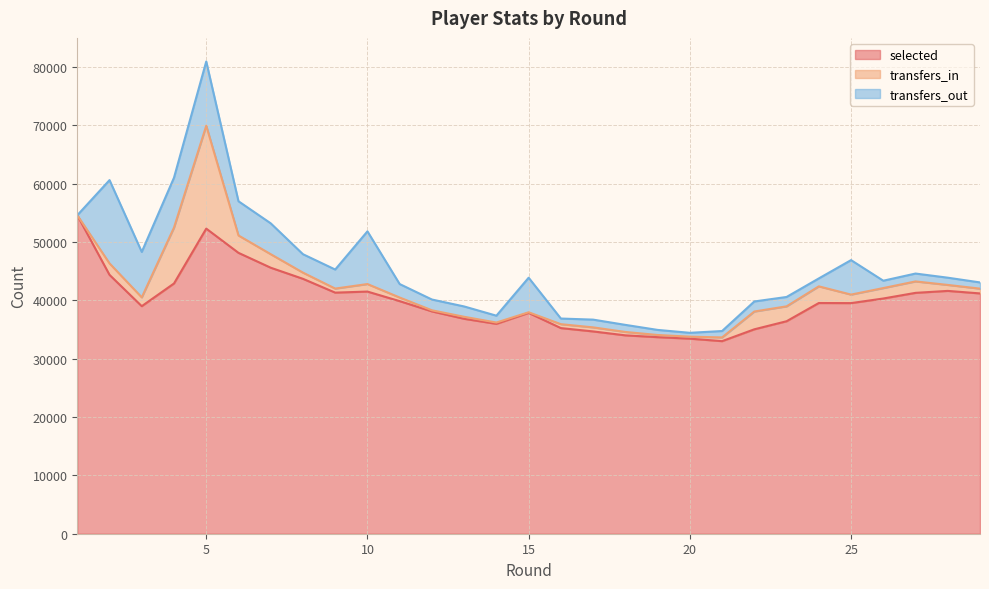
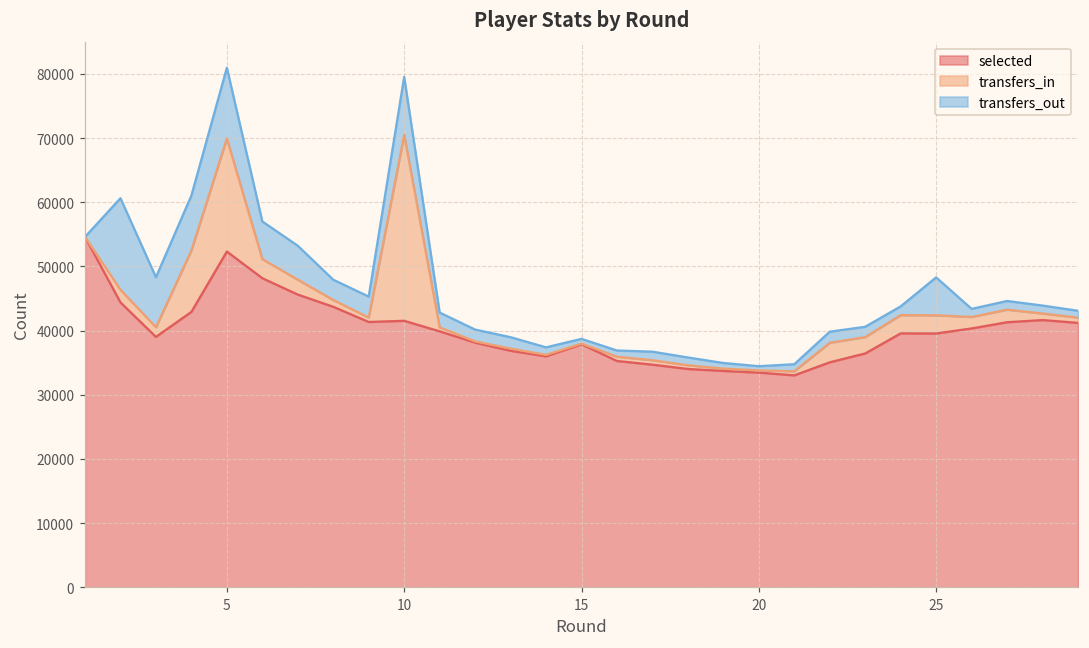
transfers_in, 10: 1000 -> 29000
transfers_out, 15: 6000 -> 1000
transfers_in, 25: 1000 -> 3000
